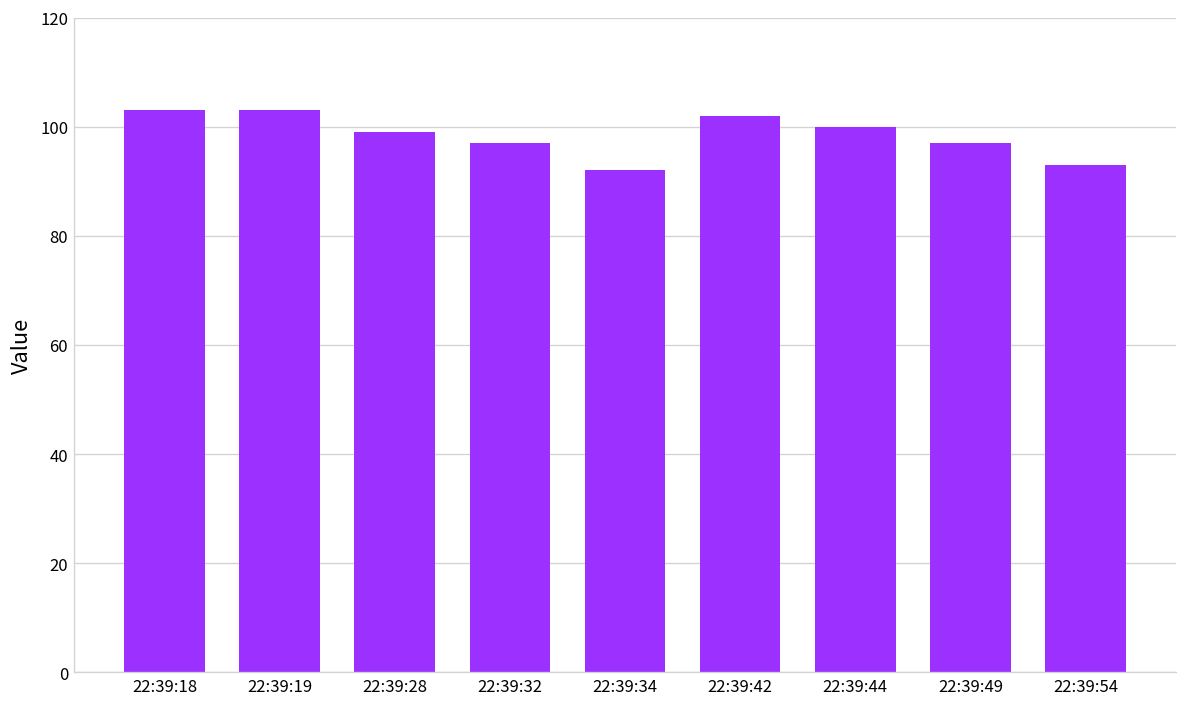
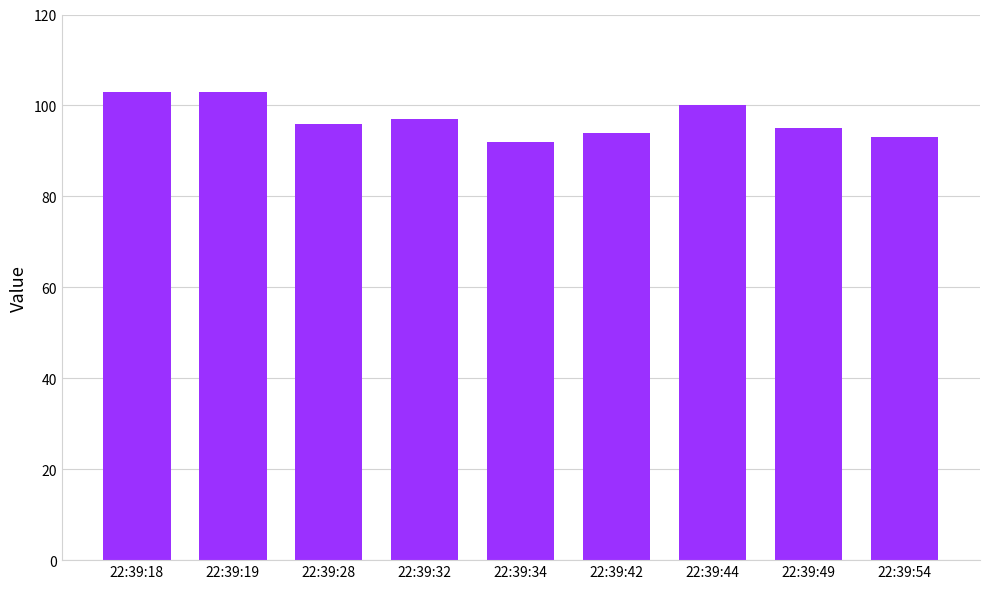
22:39:28: 99 -> 96
22:39:42: 102 -> 94
22:39:49: 97 -> 95
